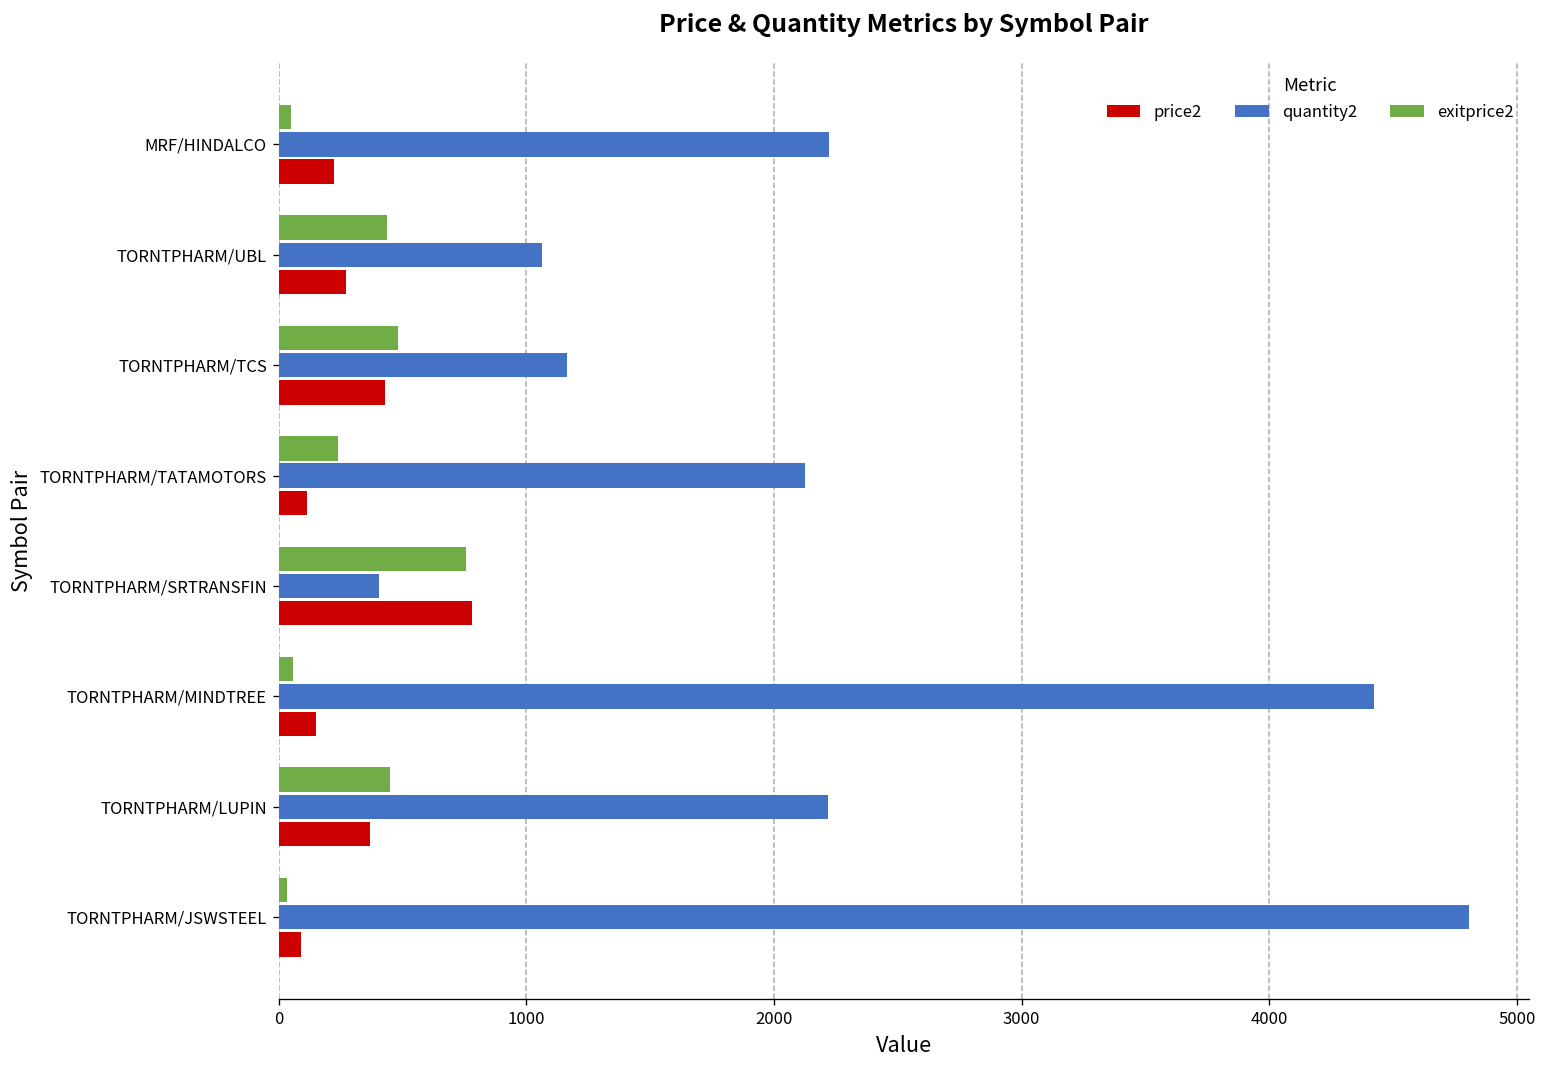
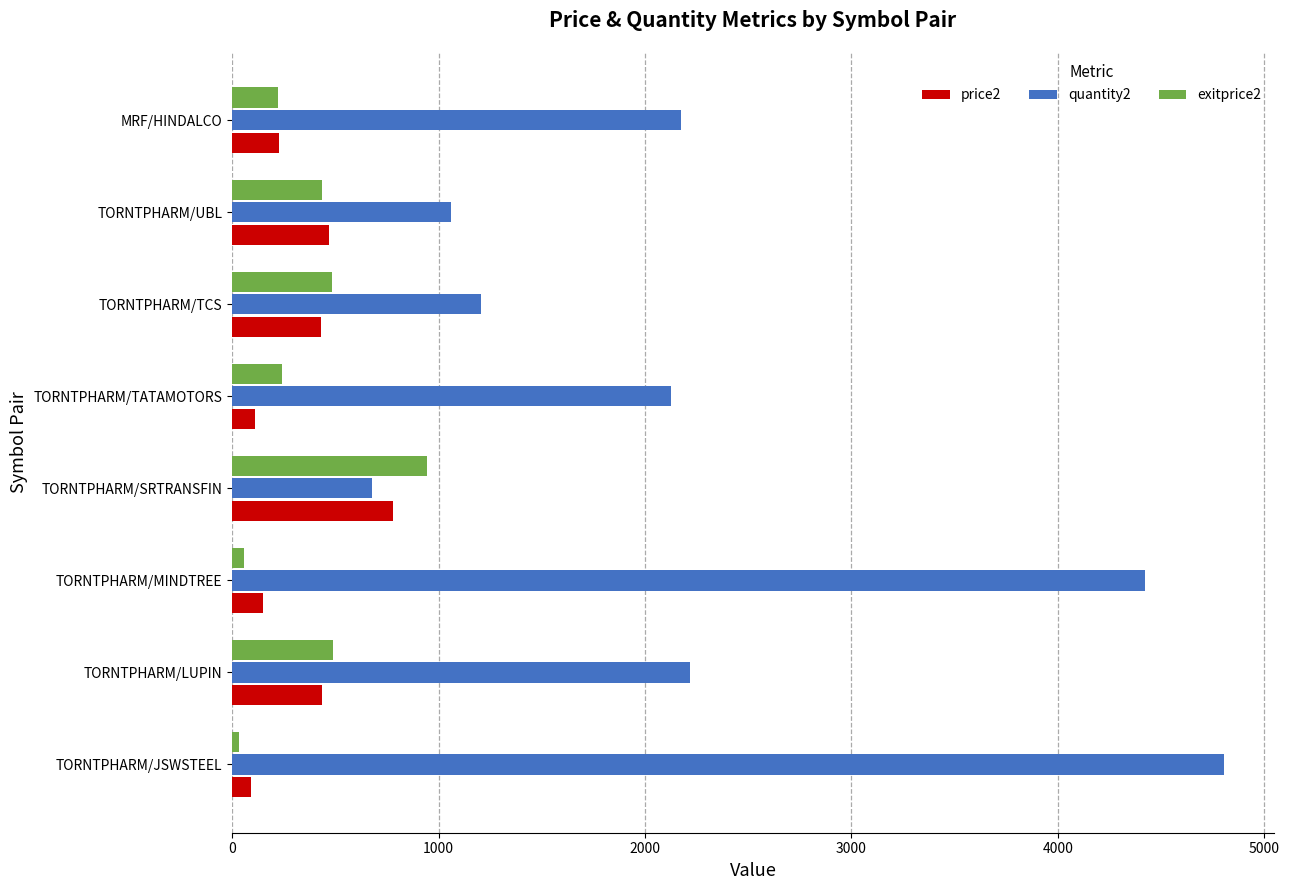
exitprice2, MRF/HINDALCO: 50 -> 220
quantity2, MRF/HINDALCO: 2220 -> 2170
price2, TORNTPHARM/UBL: 270 -> 470
quantity2, TORNTPHARM/TCS: 1170 -> 1210
exitprice2, TORNTPHARM/SRTRANSFIN: 760 -> 950
quantity2, TORNTPHARM/SRTRANSFIN: 410 -> 680
exitprice2, TORNTPHARM/LUPIN: 450 -> 490
price2, TORNTPHARM/LUPIN: 370 -> 430
